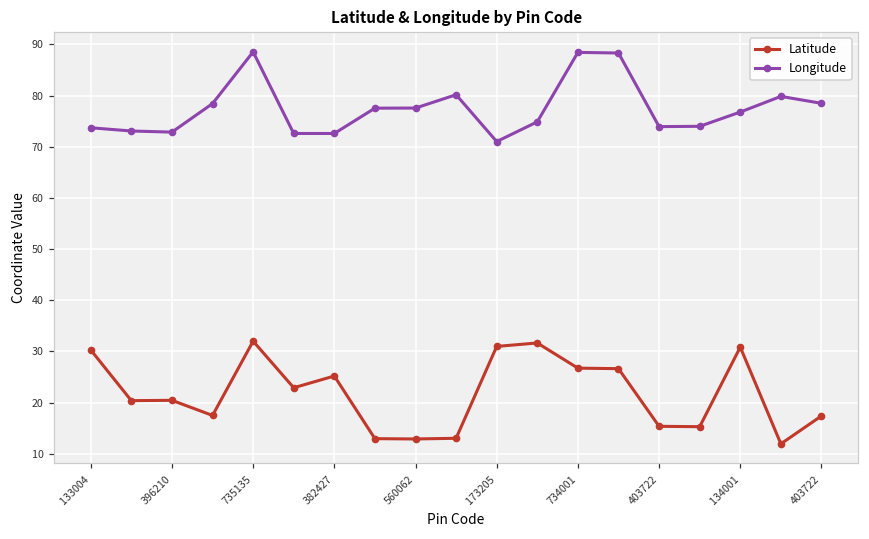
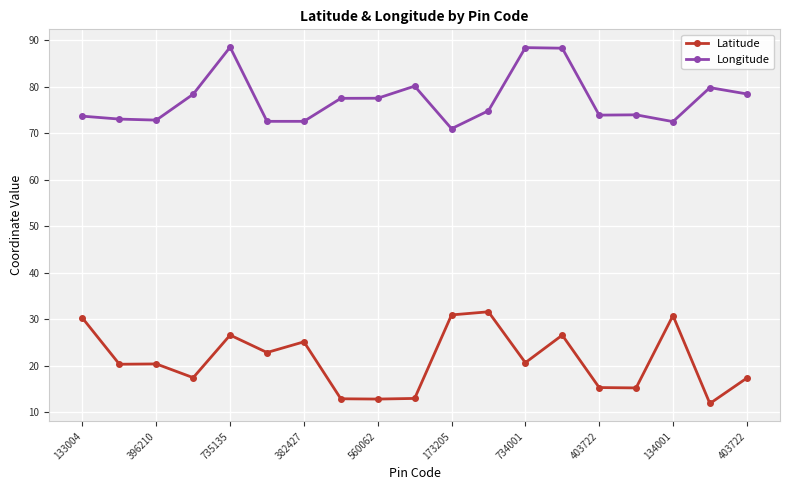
Latitude, 735135: 32 -> 27
Latitude, 734001: 27 -> 21
Longitude, 134001: 77 -> 73
